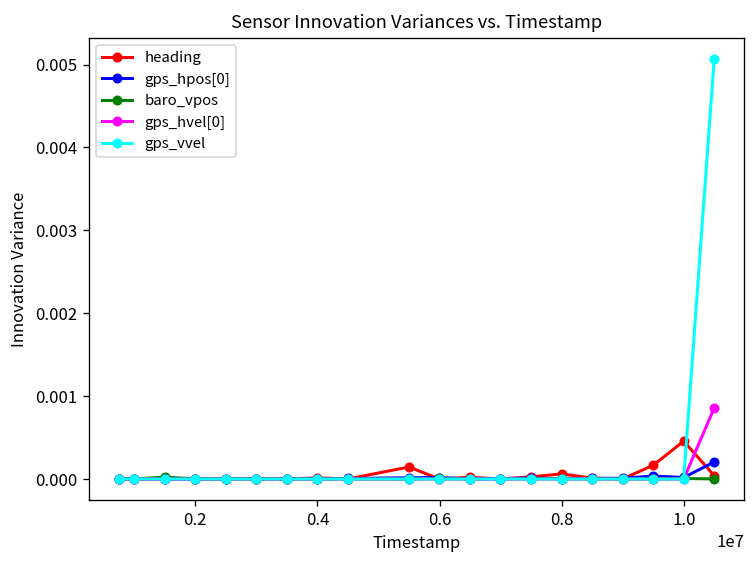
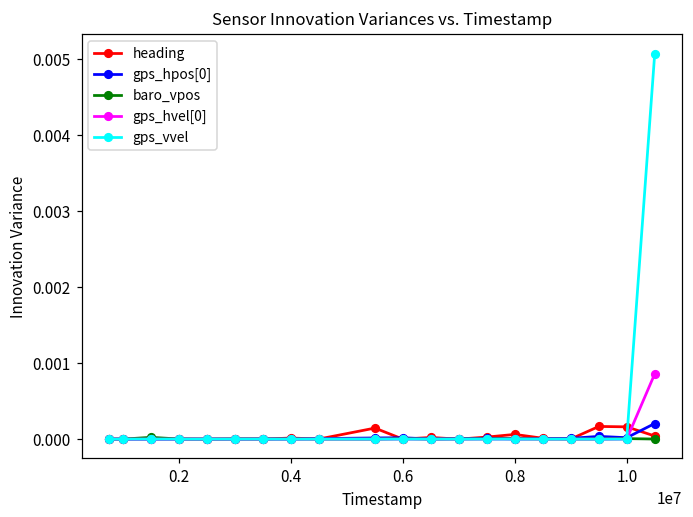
heading, 1.0: 0.0005 -> 0.0002
